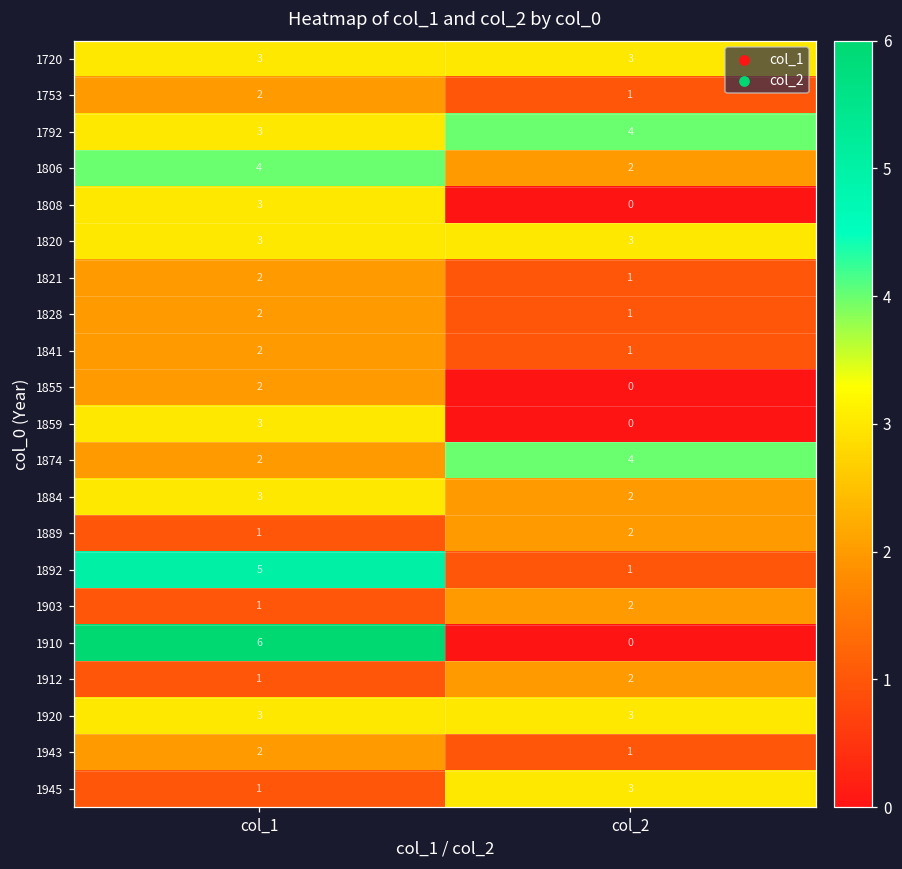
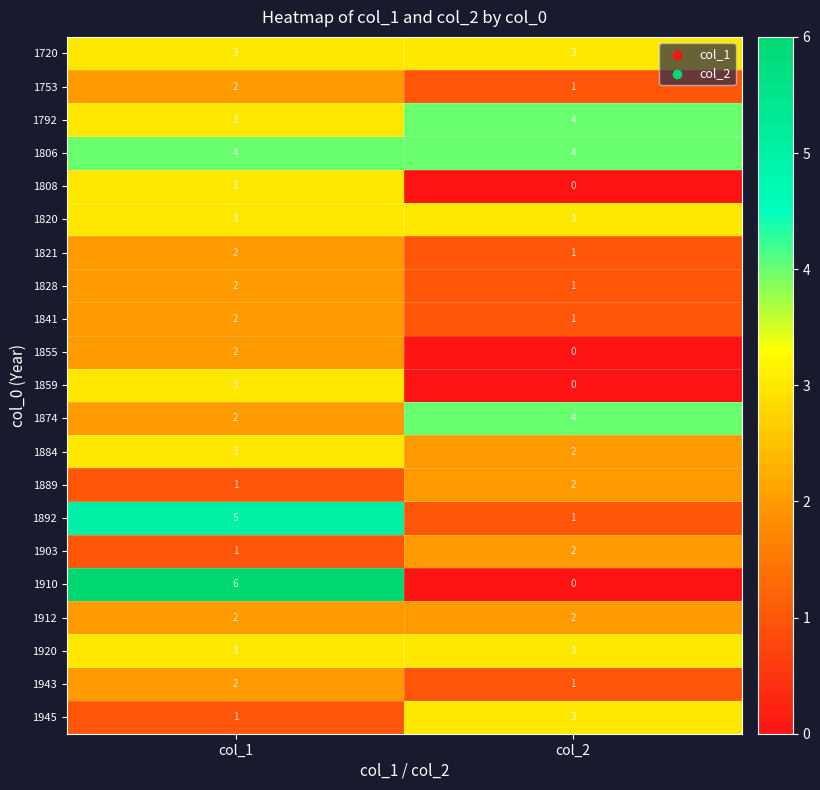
1806, col_2: 2 -> 4
1912, col_1: 1 -> 2
